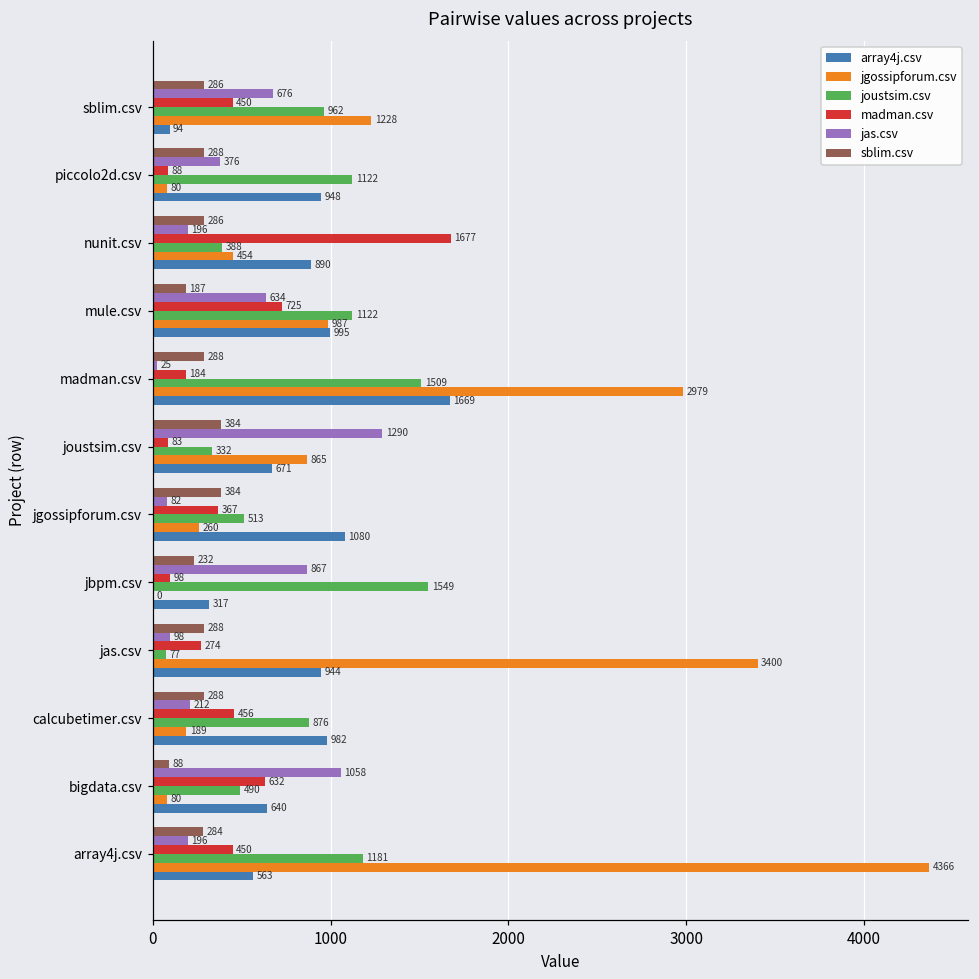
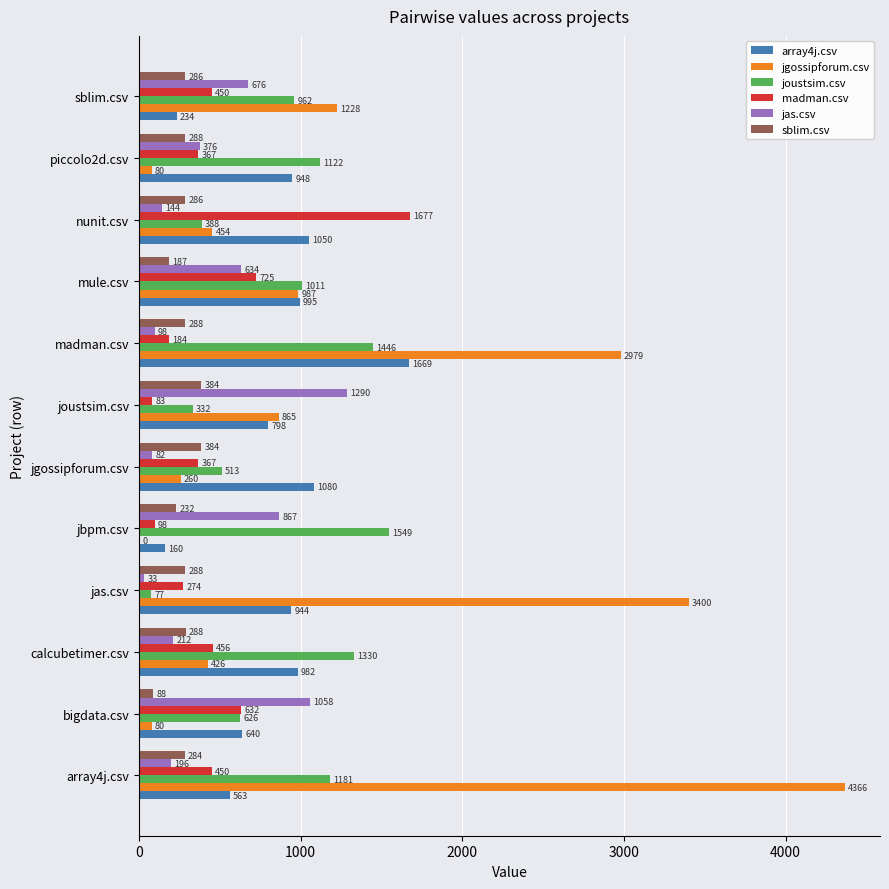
array4j.csv, sblim.csv: 94 -> 234
madman.csv, piccolo2d.csv: 88 -> 367
jas.csv, nunit.csv: 196 -> 144
array4j.csv, nunit.csv: 890 -> 1050
joustsim.csv, mule.csv: 1122 -> 1011
jas.csv, madman.csv: 25 -> 98
joustsim.csv, madman.csv: 1509 -> 1446
array4j.csv, joustsim.csv: 671 -> 798
array4j.csv, jbpm.csv: 317 -> 160
jas.csv, jas.csv: 98 -> 33
joustsim.csv, calcubetimer.csv: 876 -> 1330
jgossipforum.csv, calcubetimer.csv: 189 -> 426
joustsim.csv, bigdata.csv: 490 -> 626
